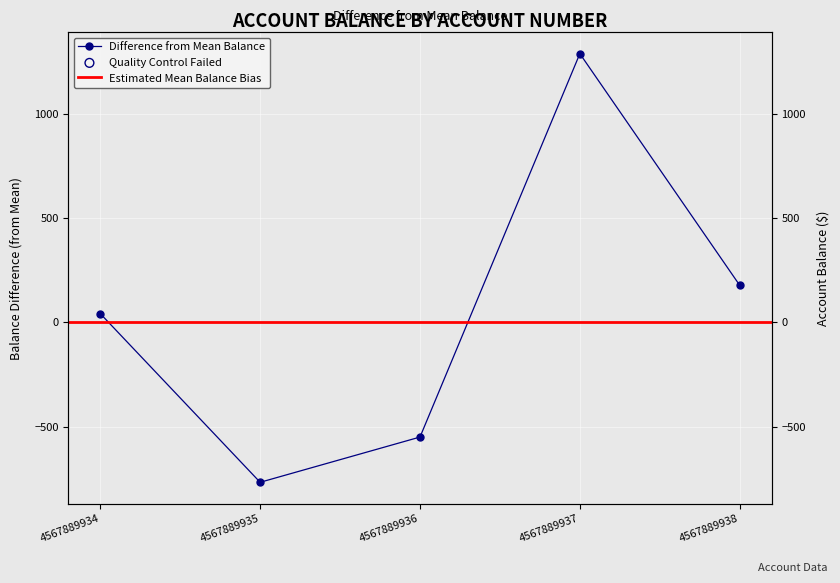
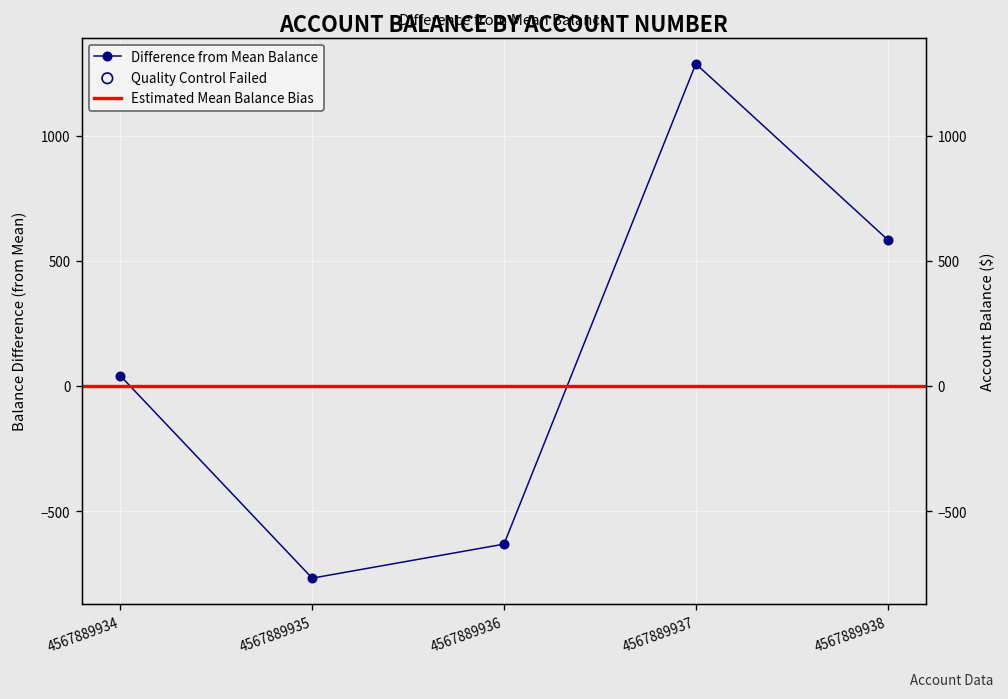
4567889936: -550 -> -630
4567889938: 180 -> 590
